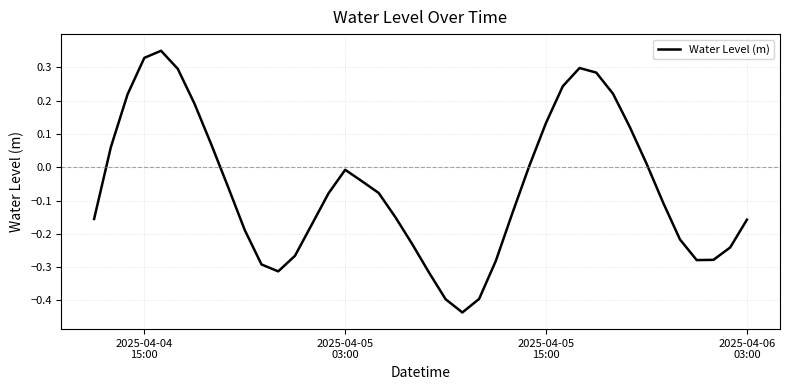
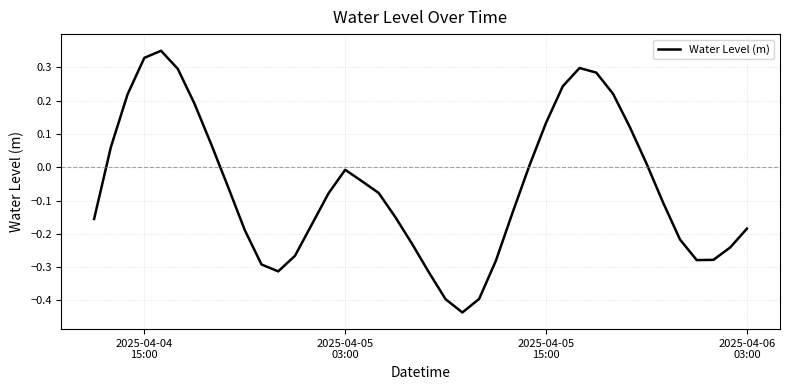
2025-04-06 03:00: -0.16 -> -0.18
